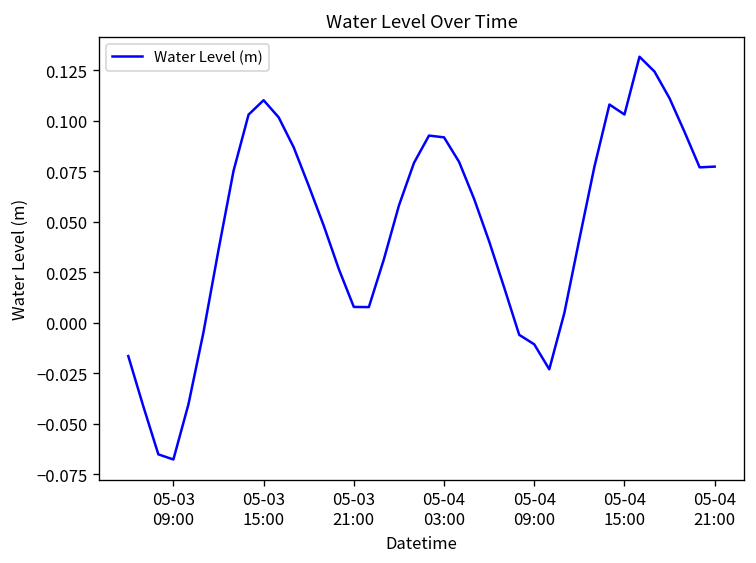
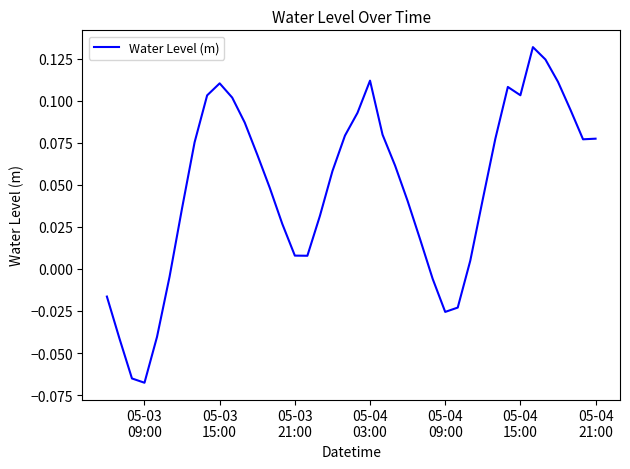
05-04 03:00: 0.092 -> 0.112
05-04 09:00: -0.011 -> -0.026
